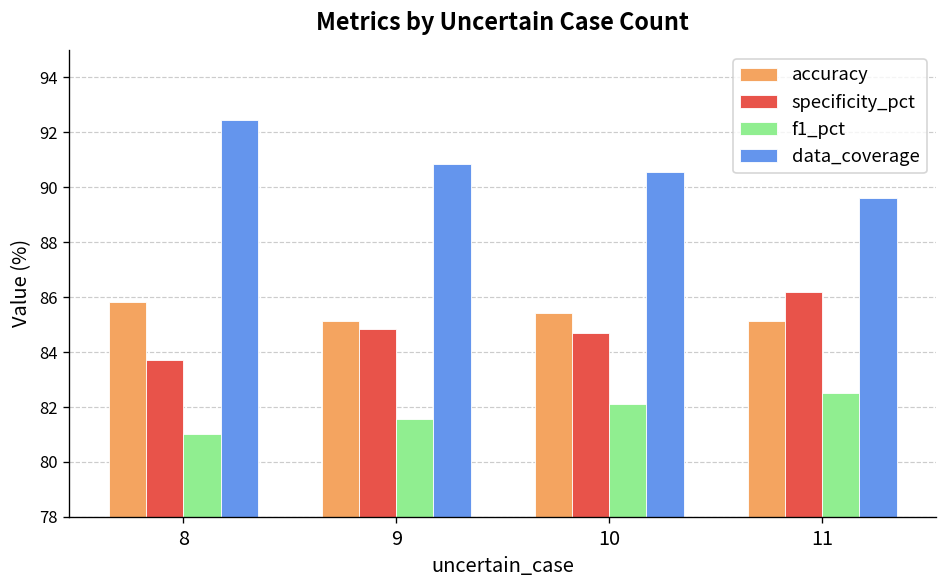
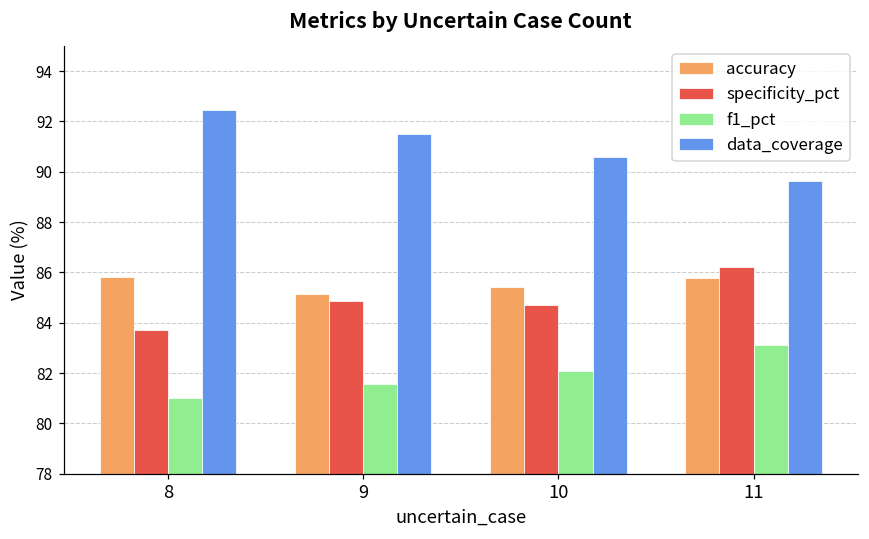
data_coverage, 9: 90.9 -> 91.5
accuracy, 11: 85.1 -> 85.8
f1_pct, 11: 82.5 -> 83.1
